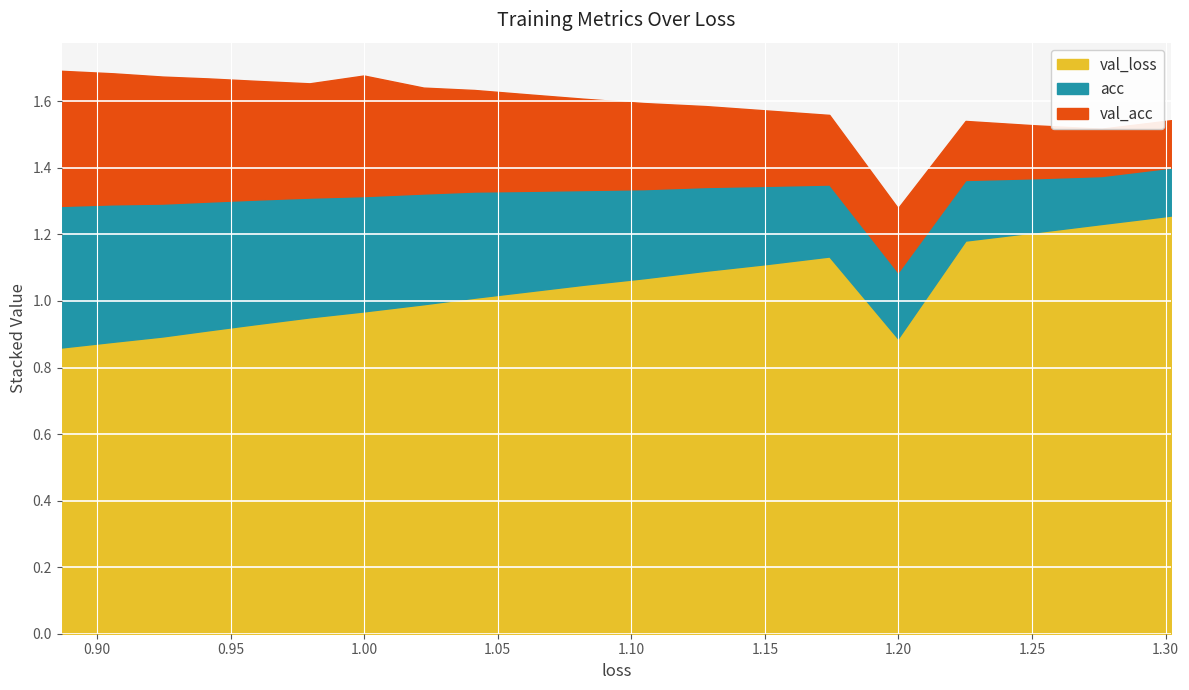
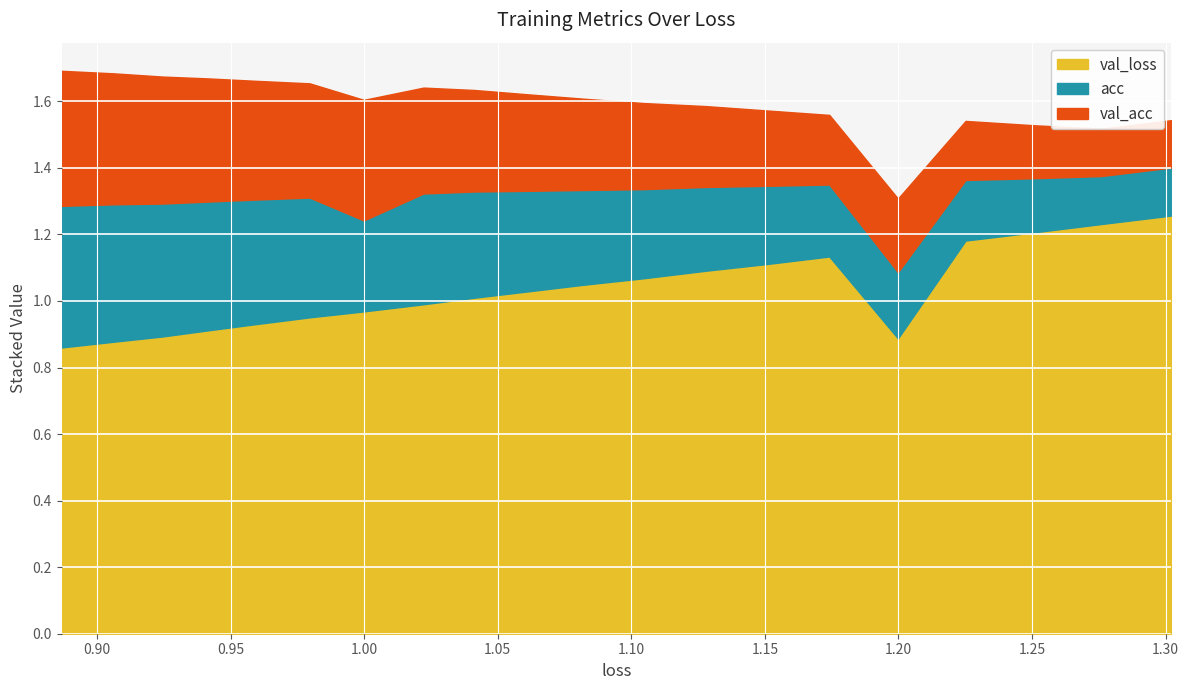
acc, 1.00: 0.35 -> 0.27
val_acc, 1.20: 0.19 -> 0.22
